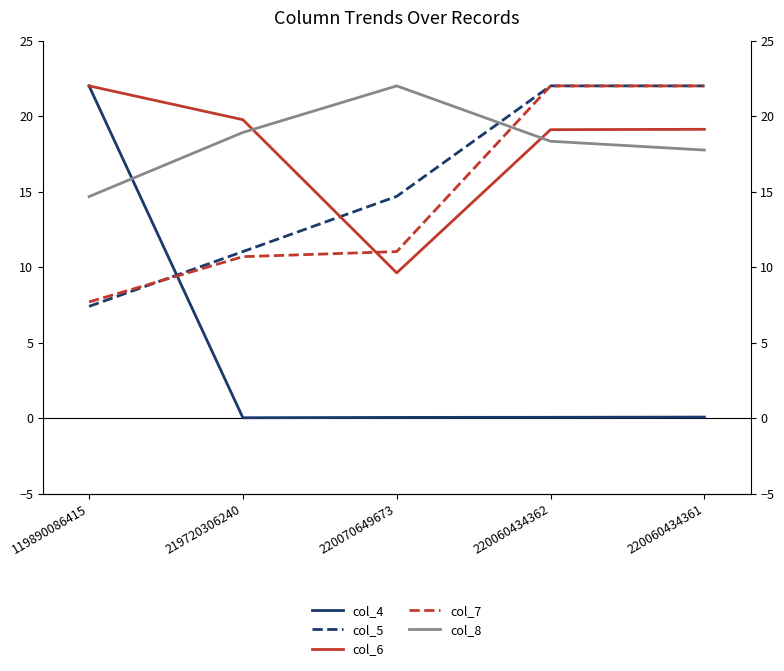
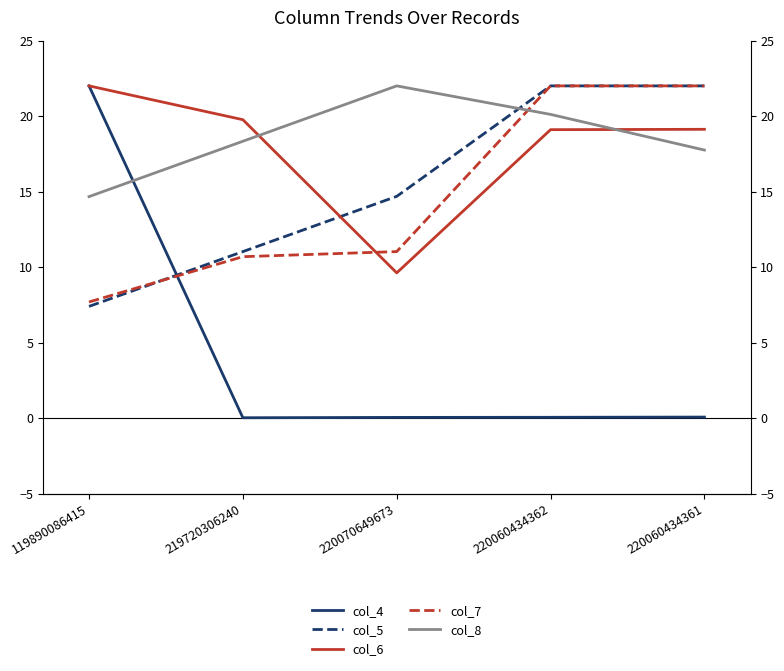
col_8, 219720306240: 18.9 -> 18.3
col_8, 220060434362: 18.3 -> 20.1
